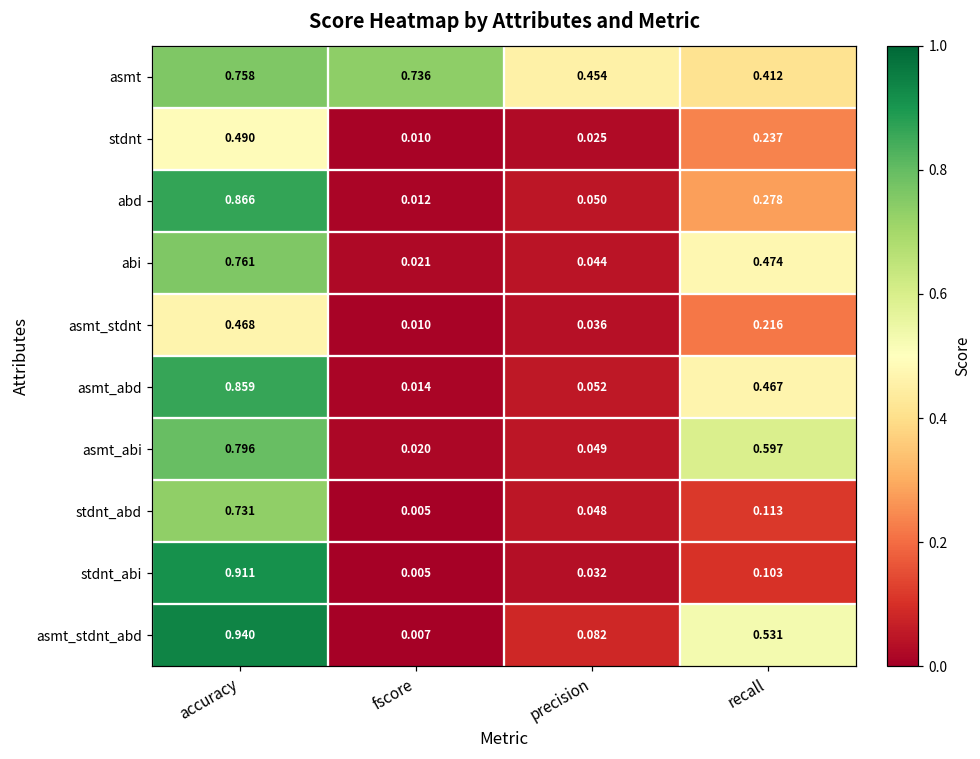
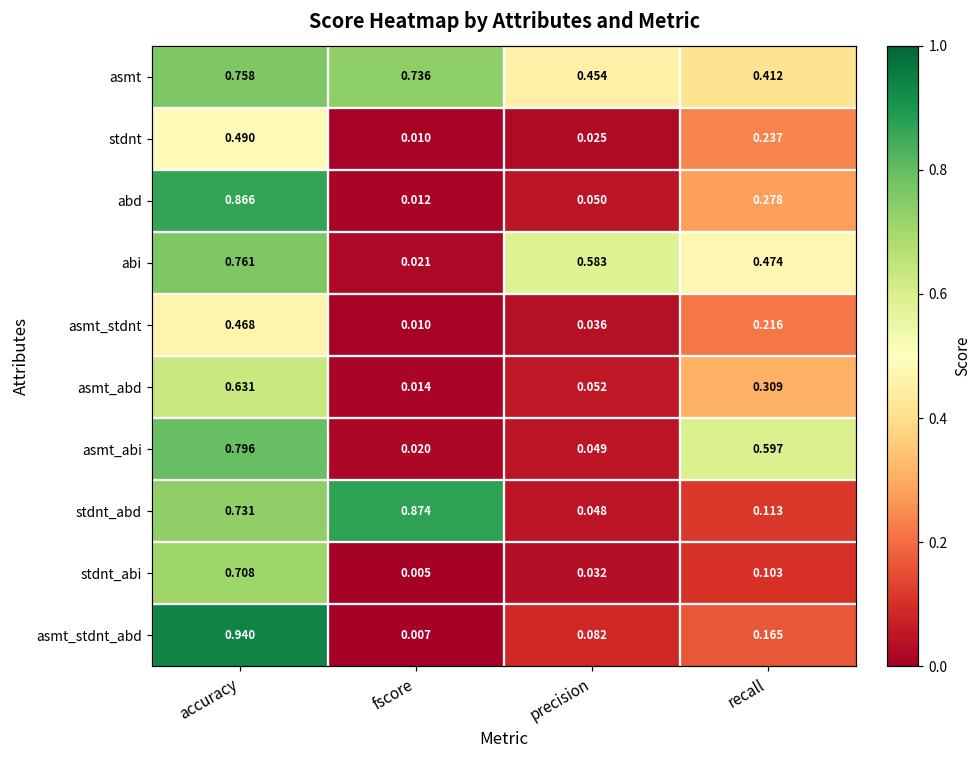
abi, precision: 0.044 -> 0.583
asmt_abd, accuracy: 0.859 -> 0.631
asmt_abd, recall: 0.467 -> 0.309
stdnt_abd, fscore: 0.005 -> 0.874
stdnt_abi, accuracy: 0.911 -> 0.708
asmt_stdnt_abd, recall: 0.531 -> 0.165
